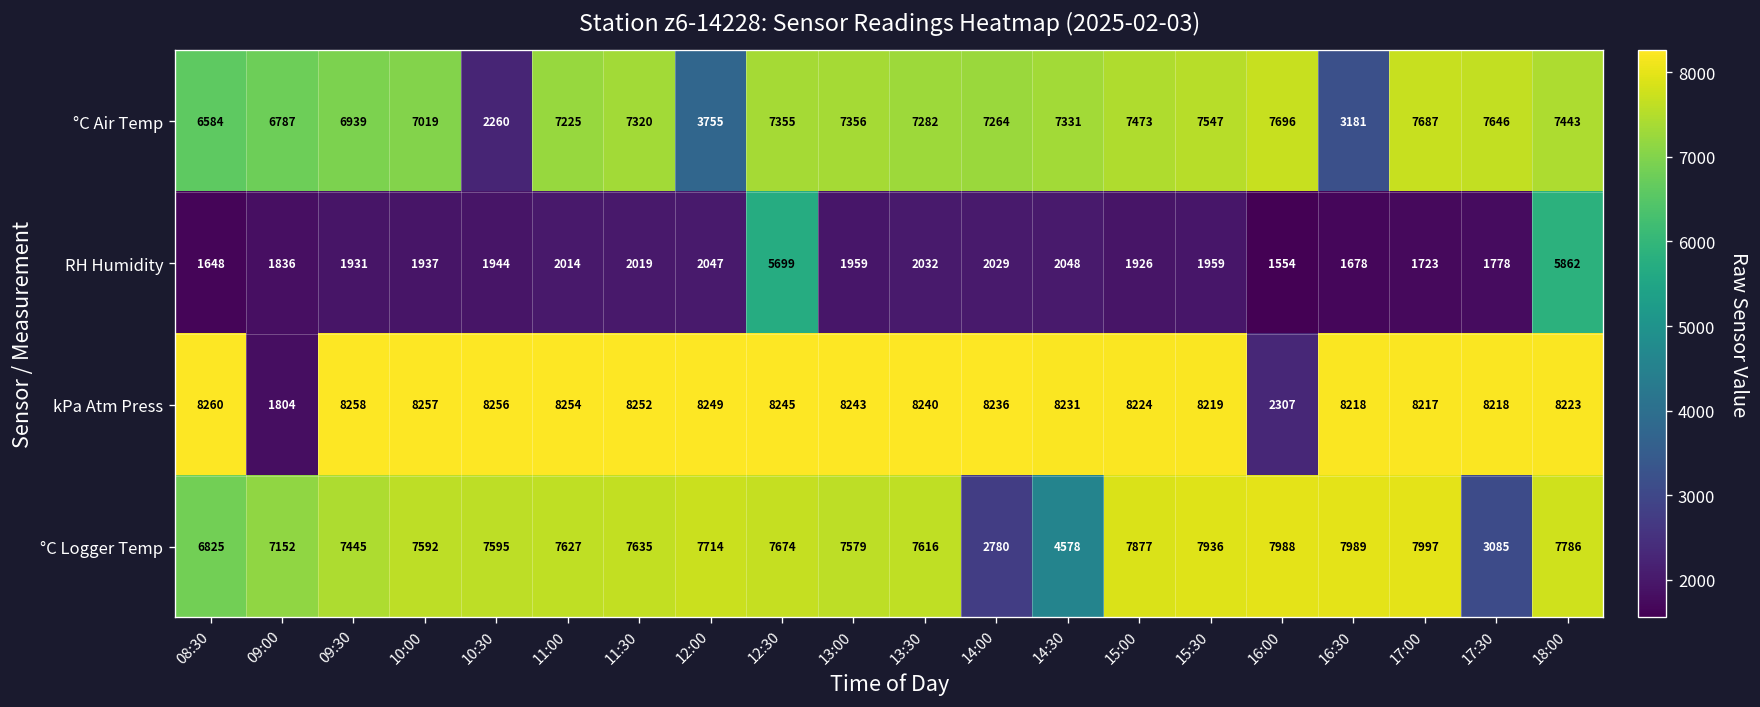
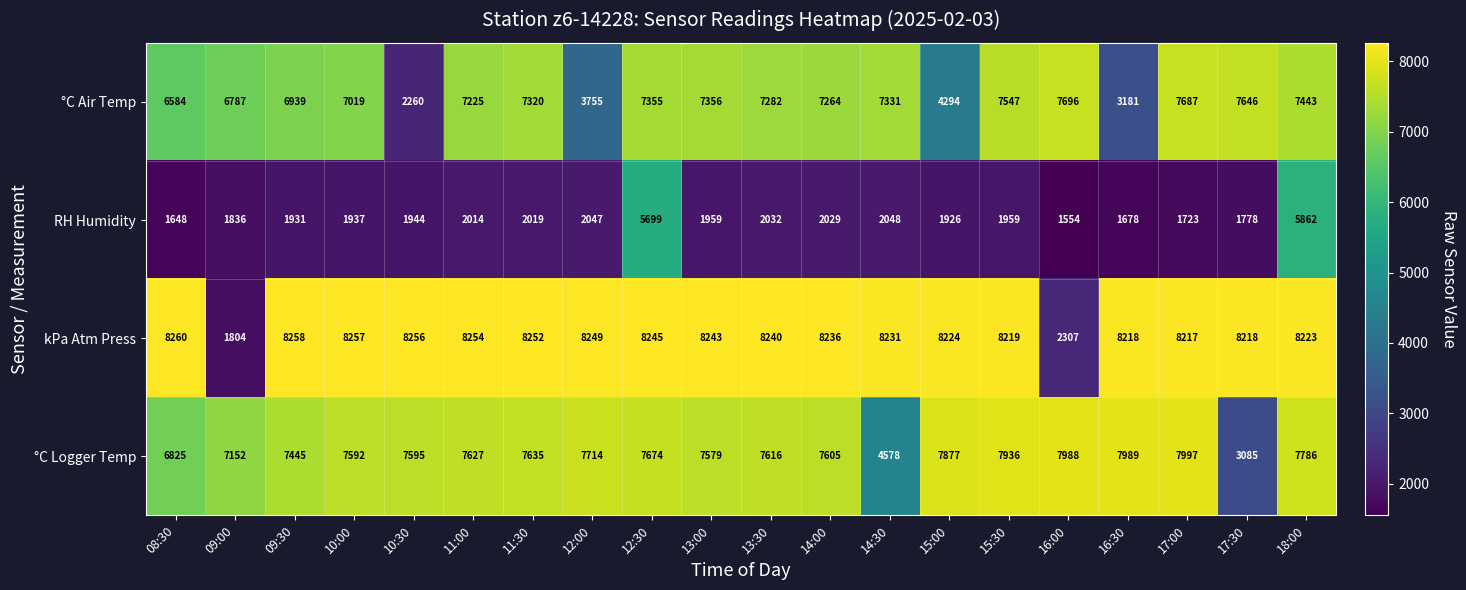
°C Air Temp, 15:00: 7473 -> 4294
°C Logger Temp, 14:00: 2780 -> 7605
